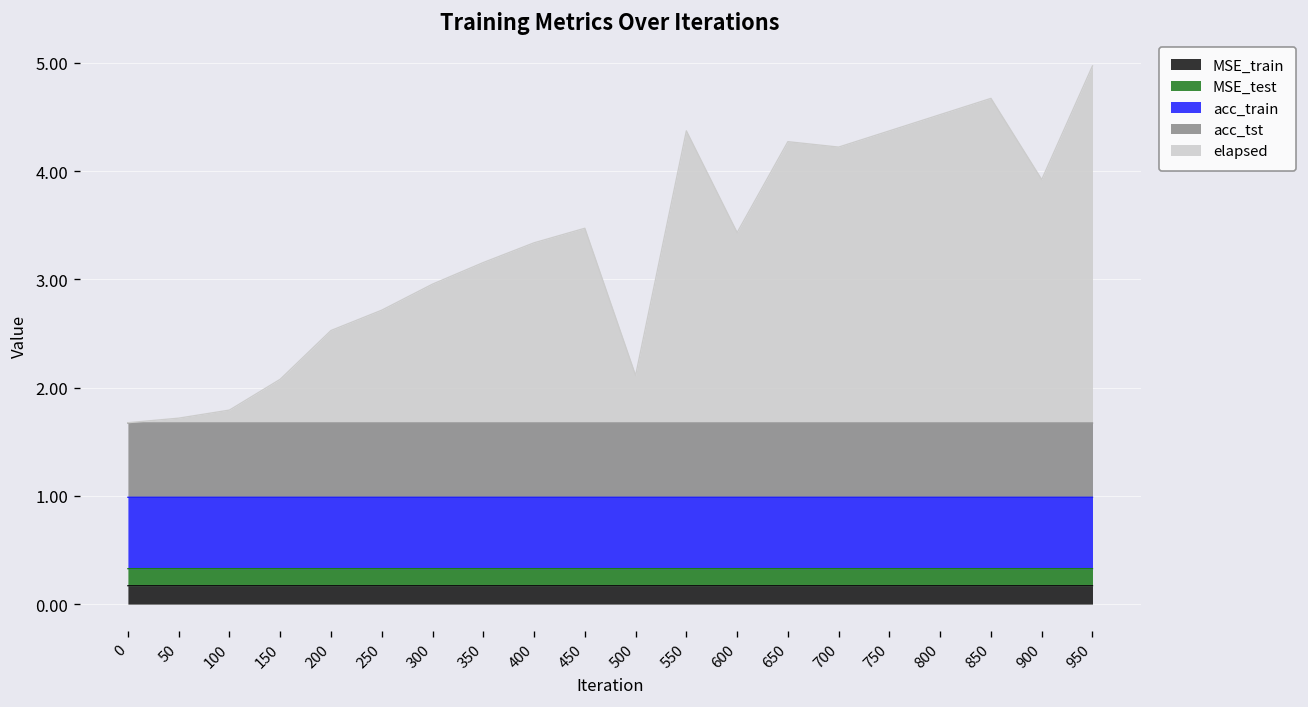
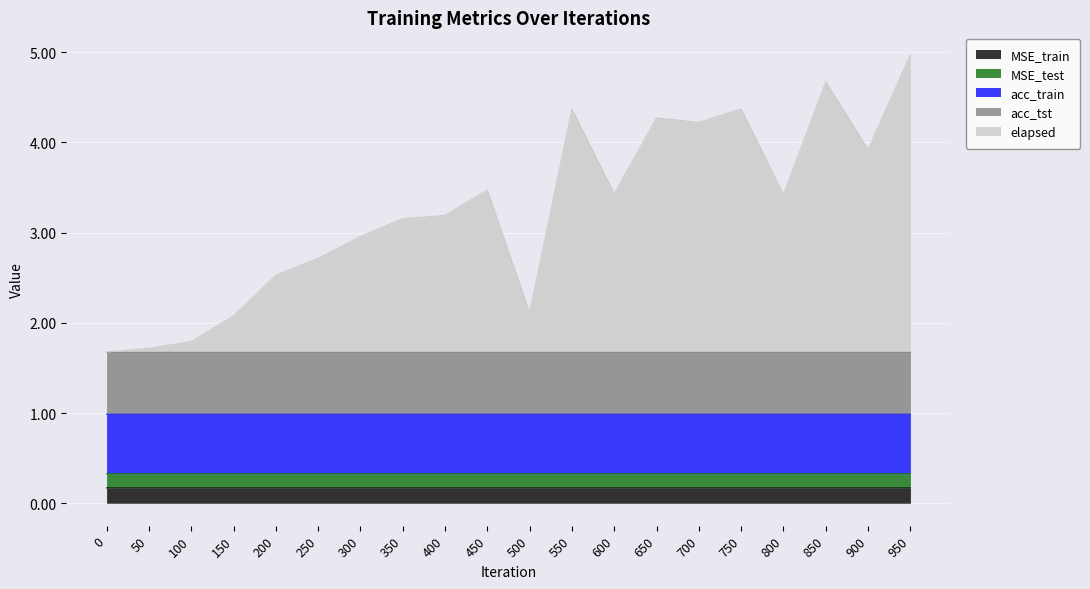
elapsed, 400: 1.7 -> 1.5
elapsed, 800: 2.9 -> 1.8
